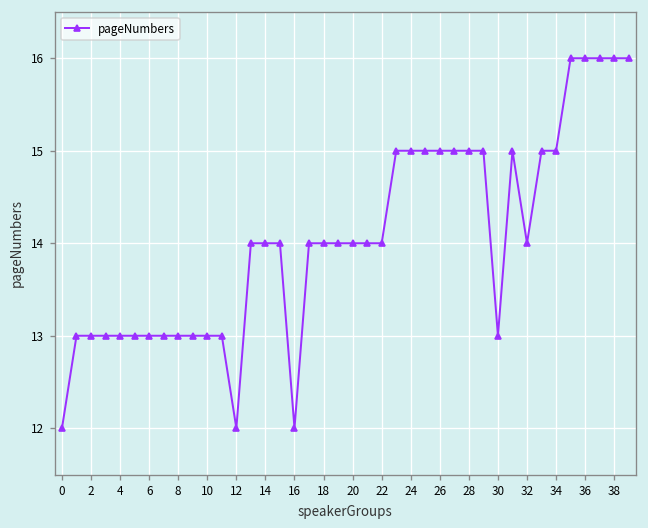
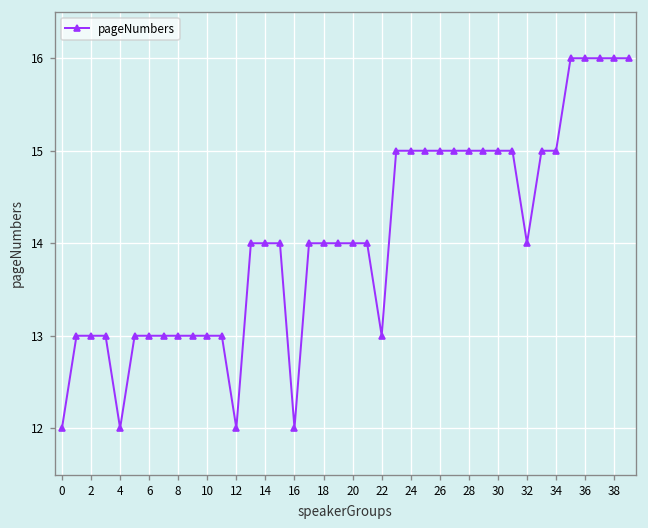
4: 13 -> 12
22: 14 -> 13
30: 13 -> 15
